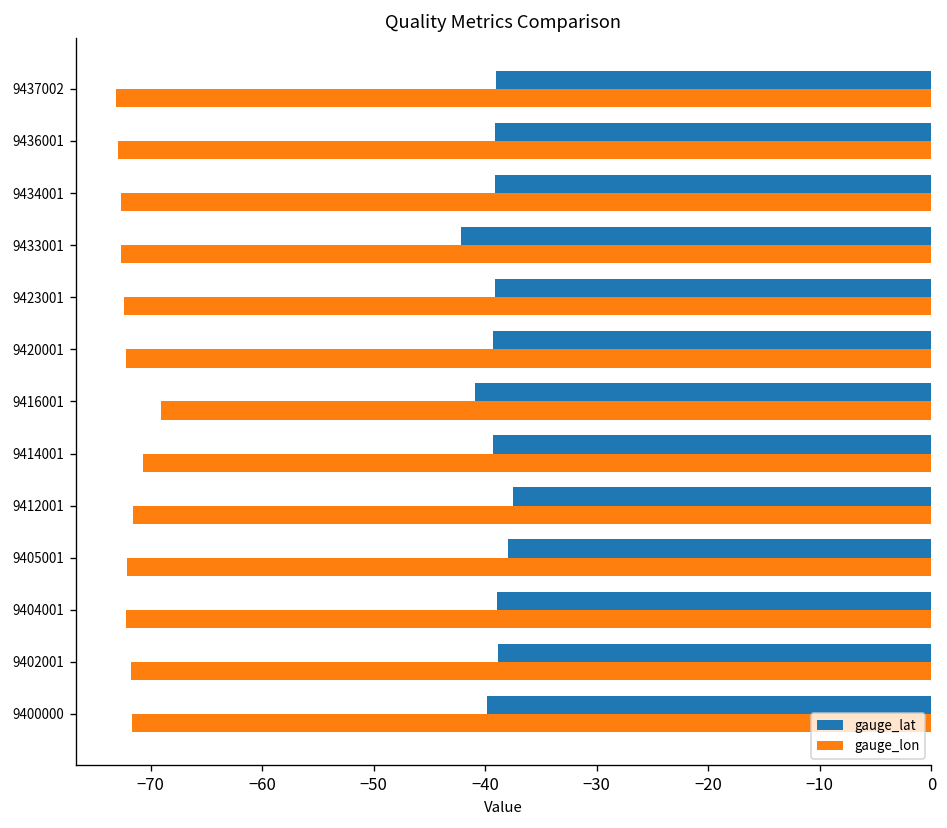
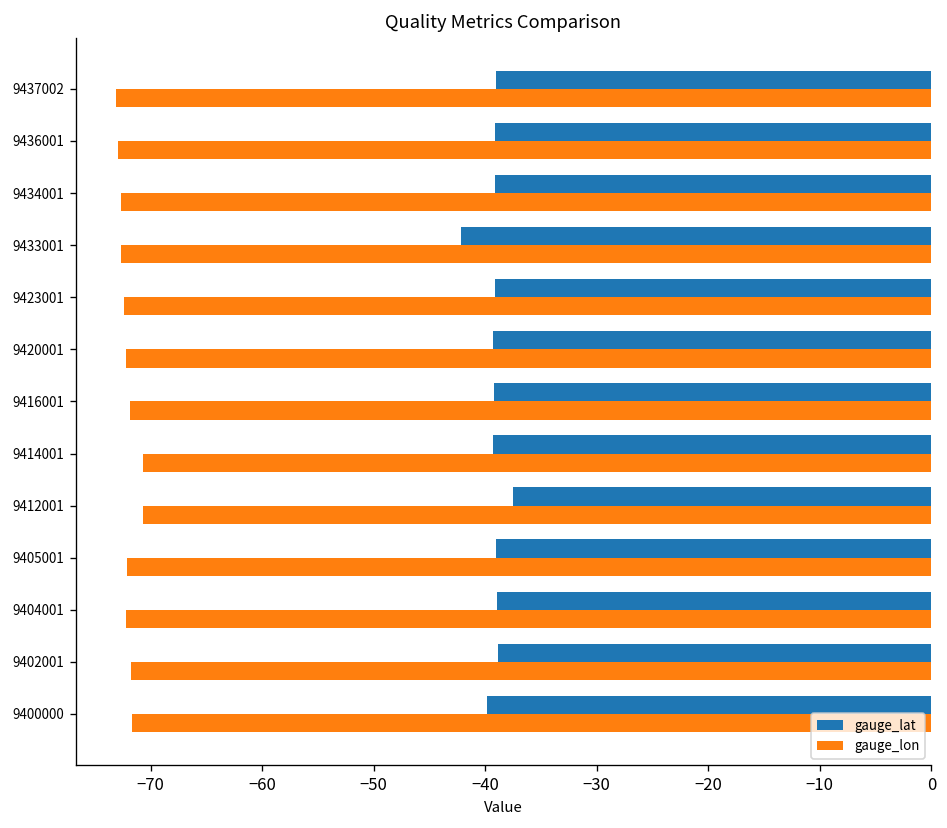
gauge_lat, 9416001: -41 -> -39
gauge_lon, 9416001: -69 -> -72
gauge_lon, 9412001: -72 -> -71
gauge_lat, 9405001: -38 -> -39
